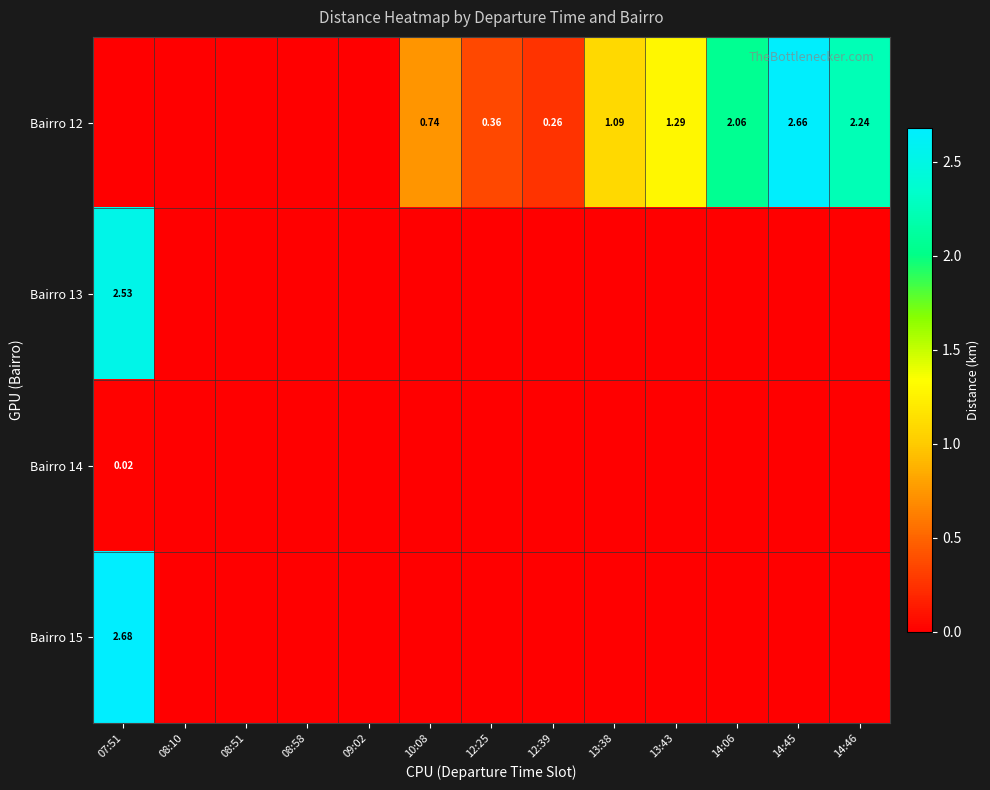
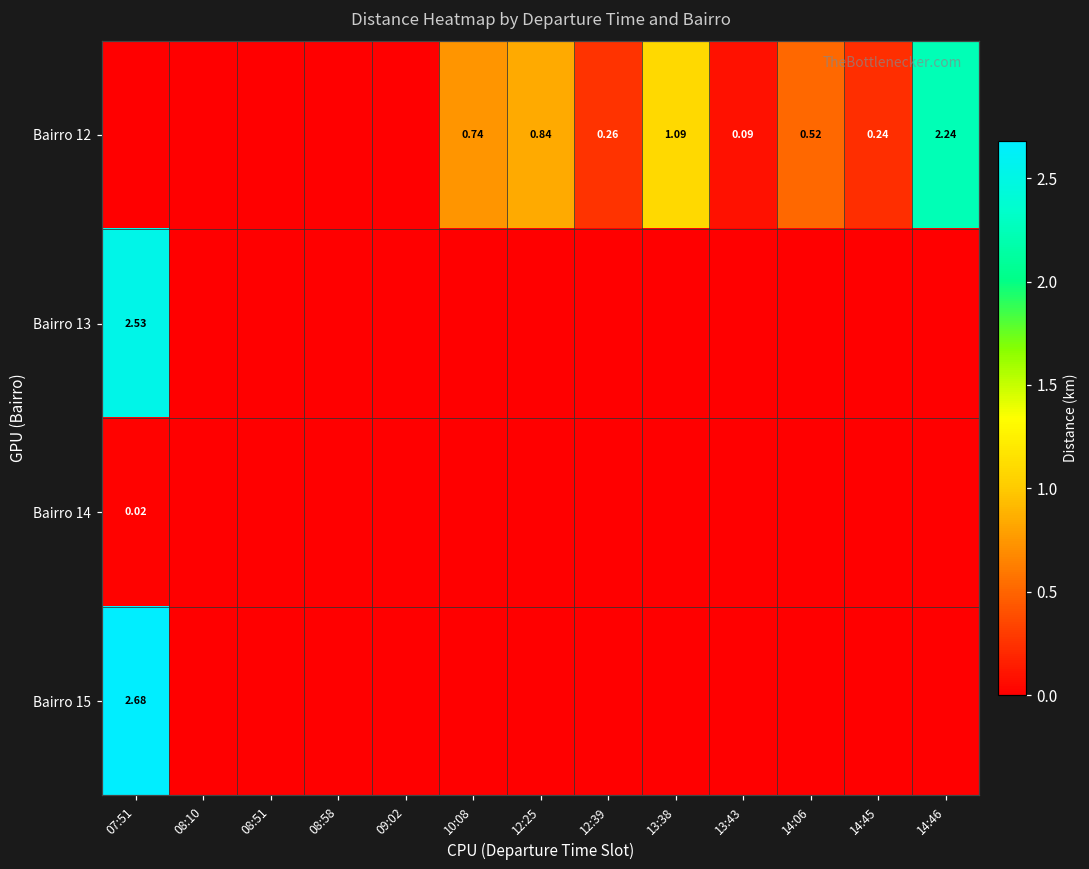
Bairro 12, 12:25: 0.36 -> 0.84
Bairro 12, 13:43: 1.29 -> 0.09
Bairro 12, 14:06: 2.06 -> 0.52
Bairro 12, 14:45: 2.66 -> 0.24
